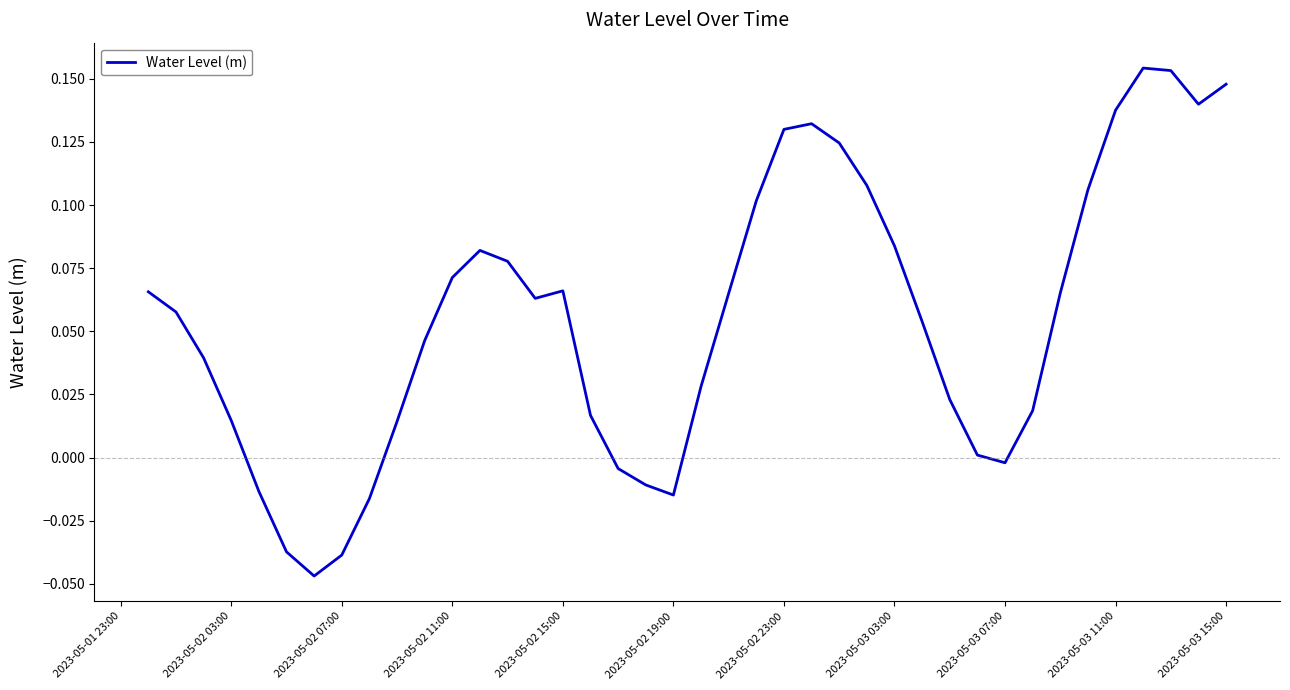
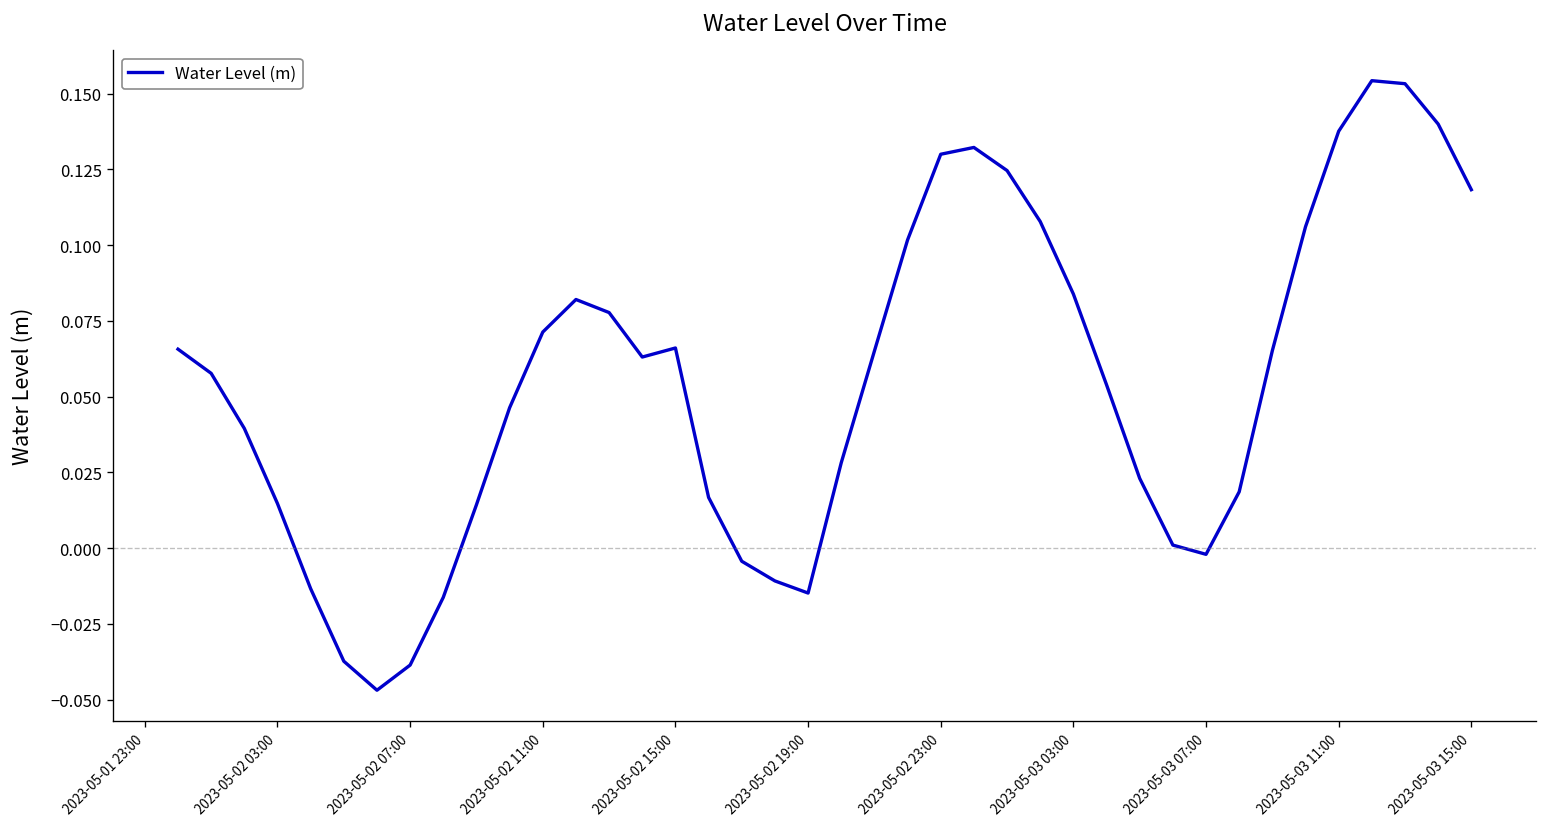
2023-05-03 15:00: 0.148 -> 0.118
